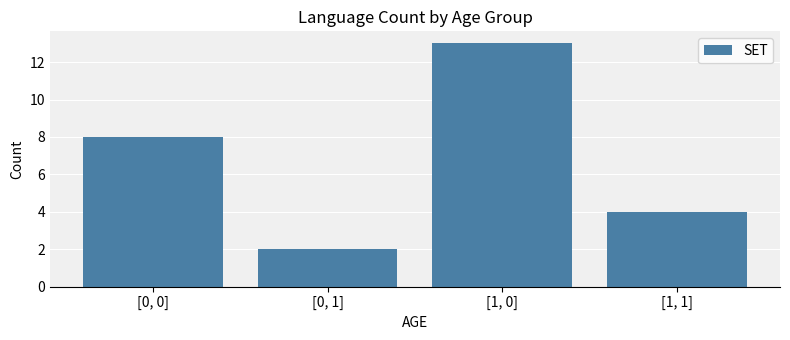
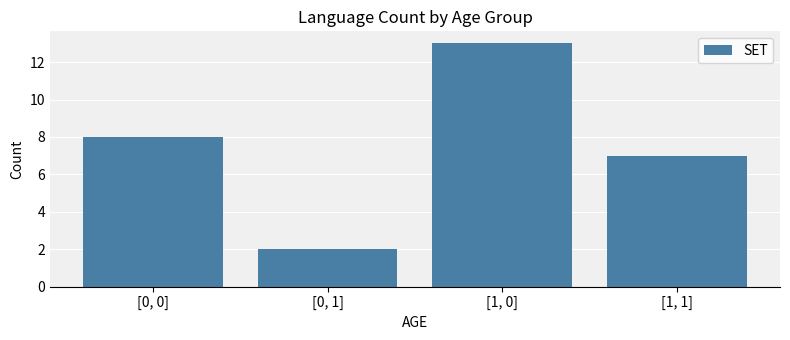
[1, 1]: 4 -> 7
